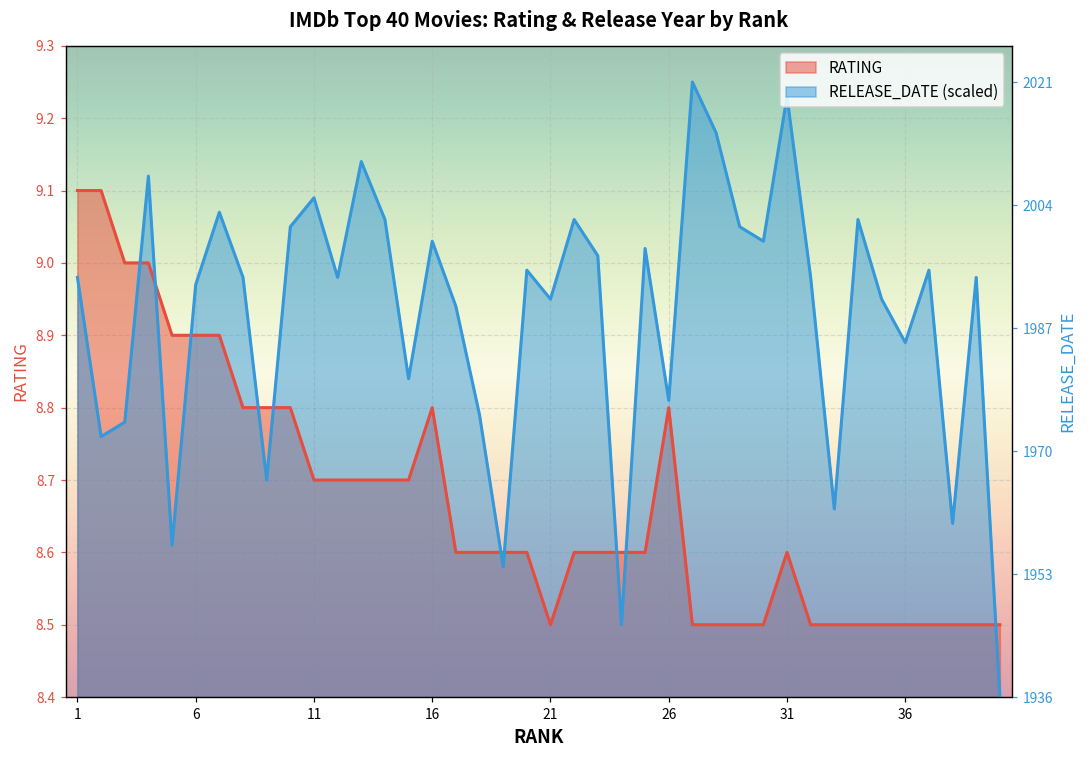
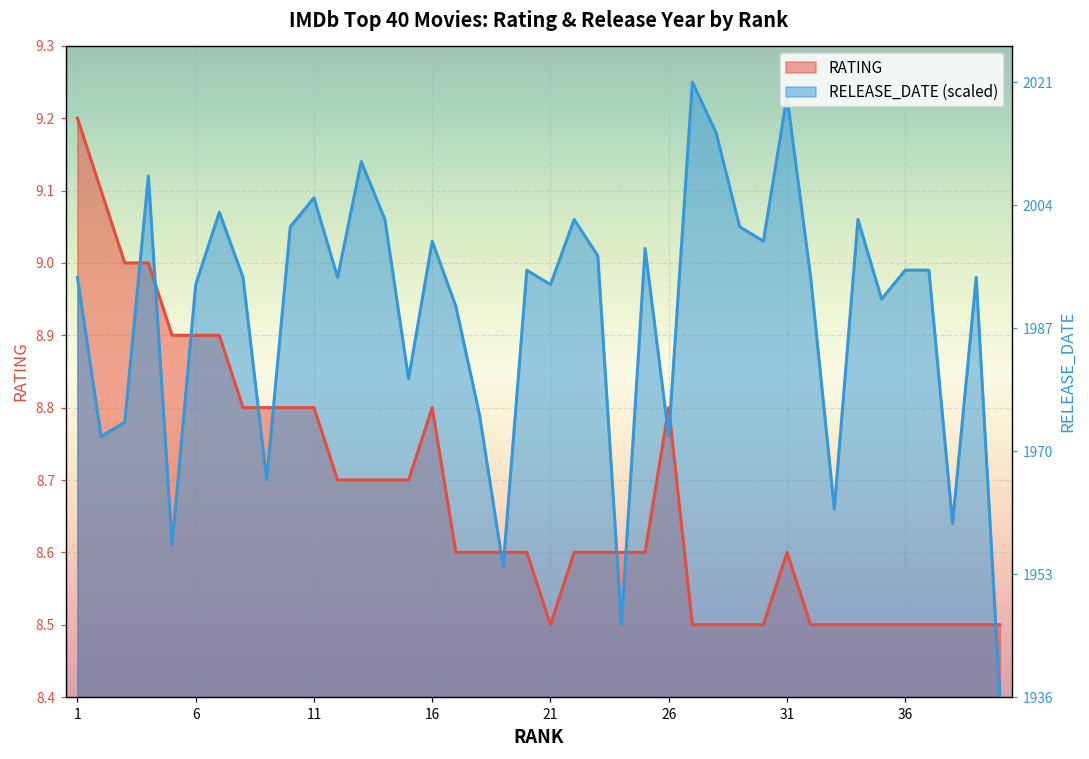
RATING, 1: 9.1 -> 9.2
RATING, 11: 8.7 -> 8.8
RELEASE_DATE (scaled), 21: 8.95 -> 8.97
RELEASE_DATE (scaled), 26: 8.81 -> 8.76
RELEASE_DATE (scaled), 36: 8.89 -> 8.99
